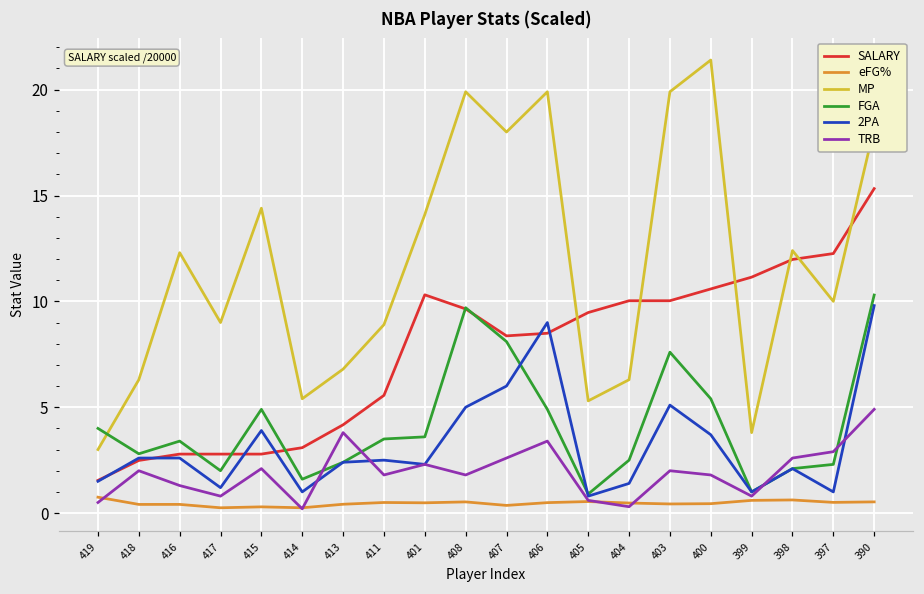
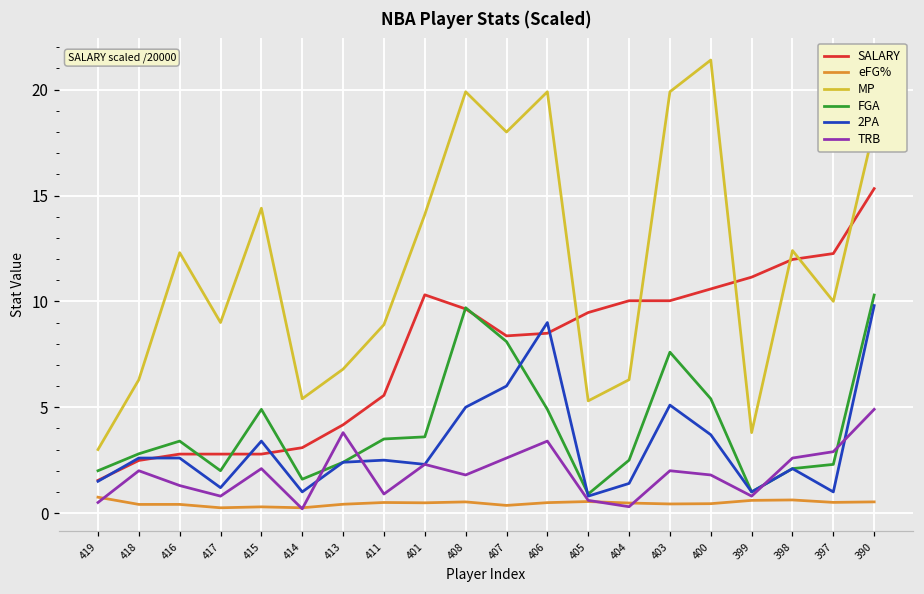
FGA, 419: 4 -> 2
2PA, 415: 3.9 -> 3.4
TRB, 411: 1.8 -> 0.9
